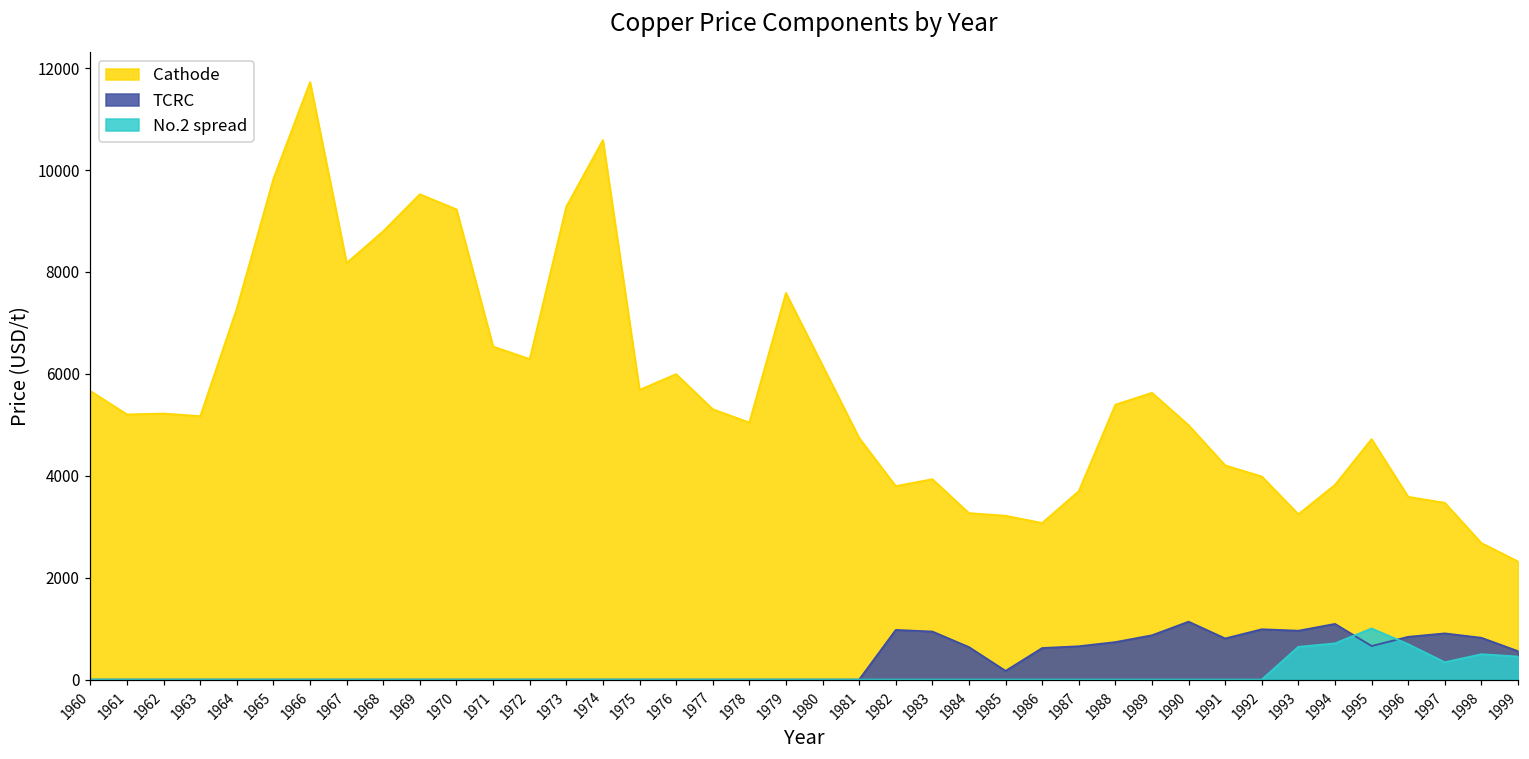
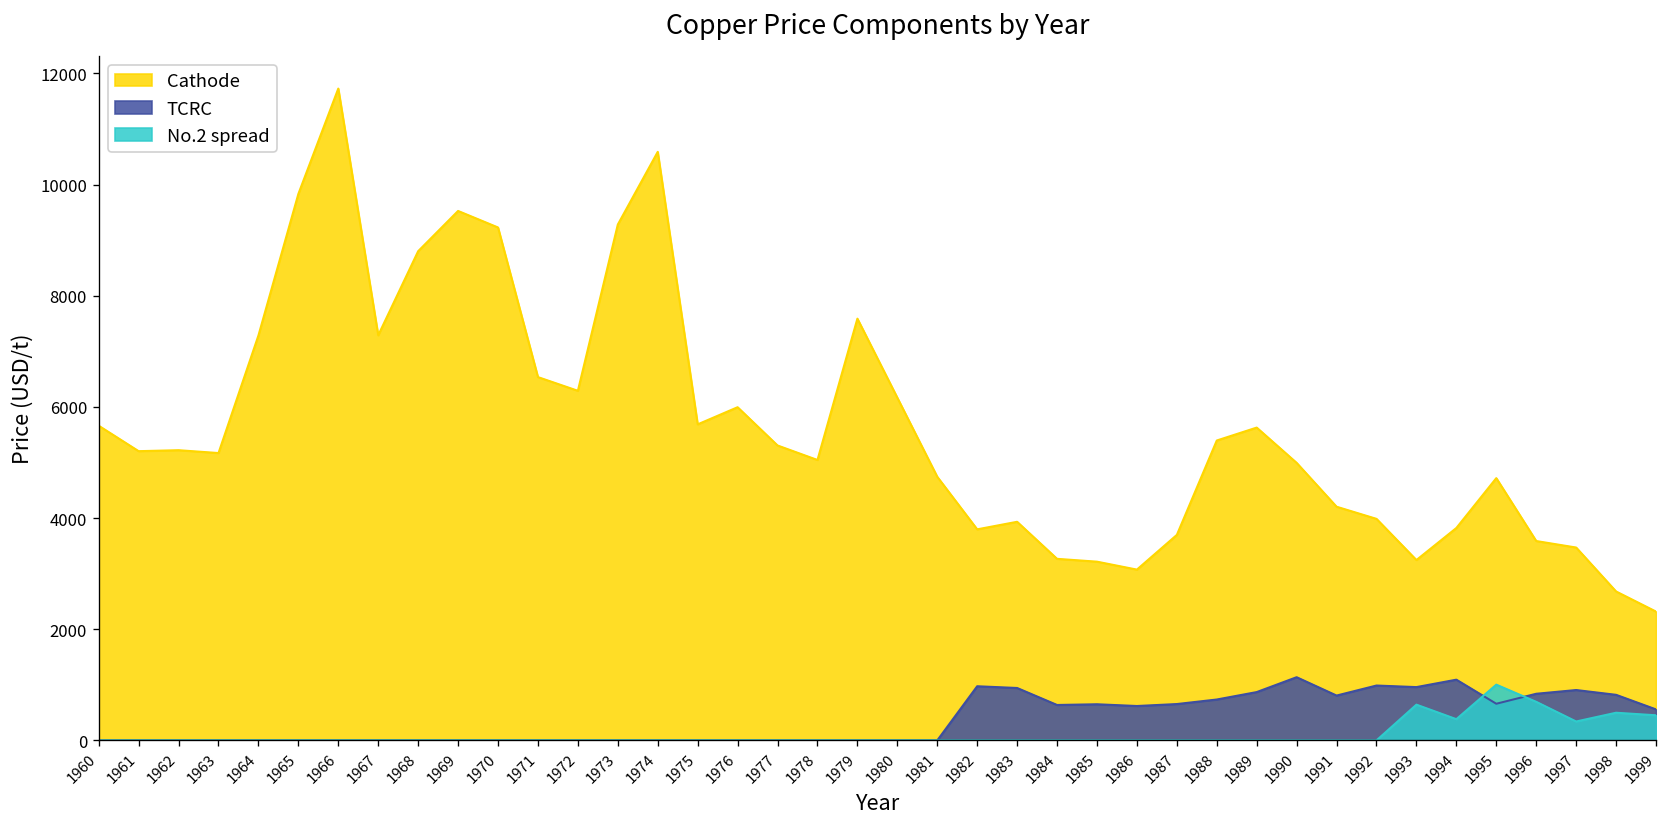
Cathode, 1967: 8200 -> 7300
TCRC, 1985: 200 -> 700
No.2 spread, 1994: 700 -> 400
